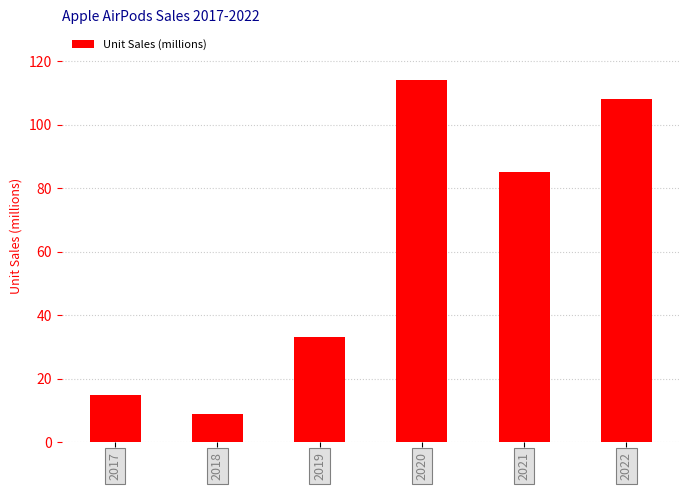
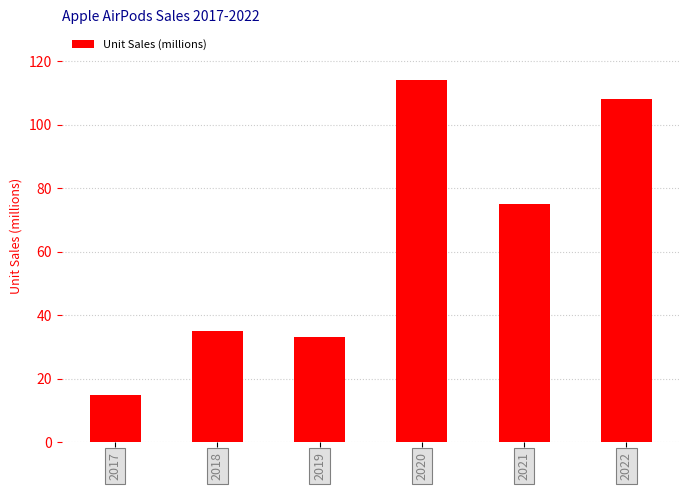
2018: 9 -> 35
2021: 85 -> 75
